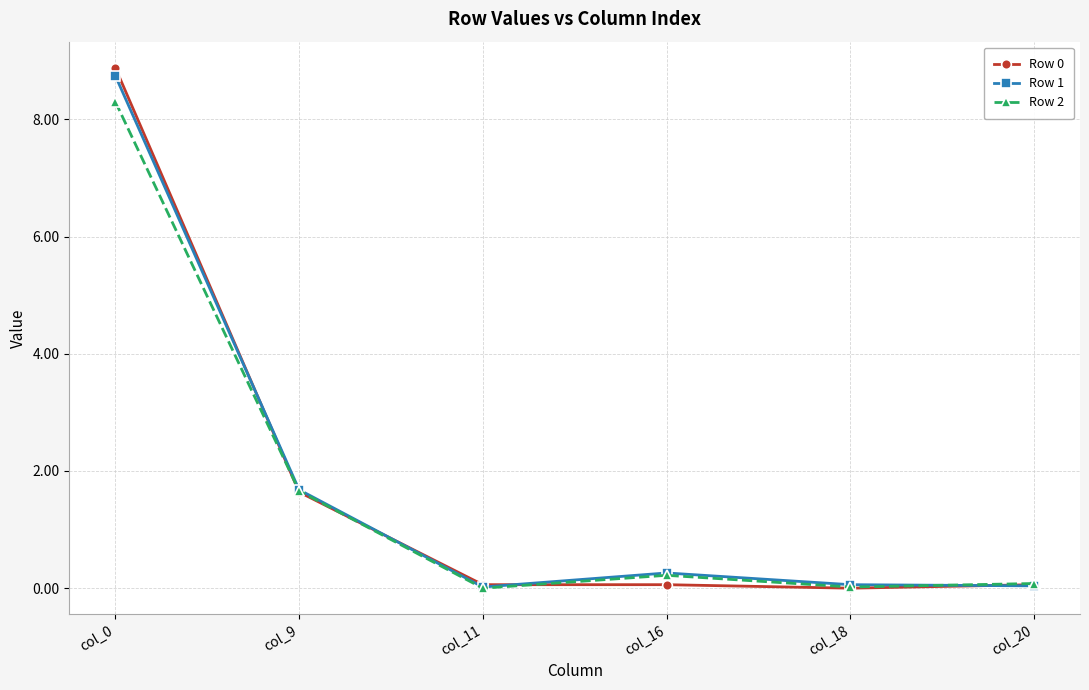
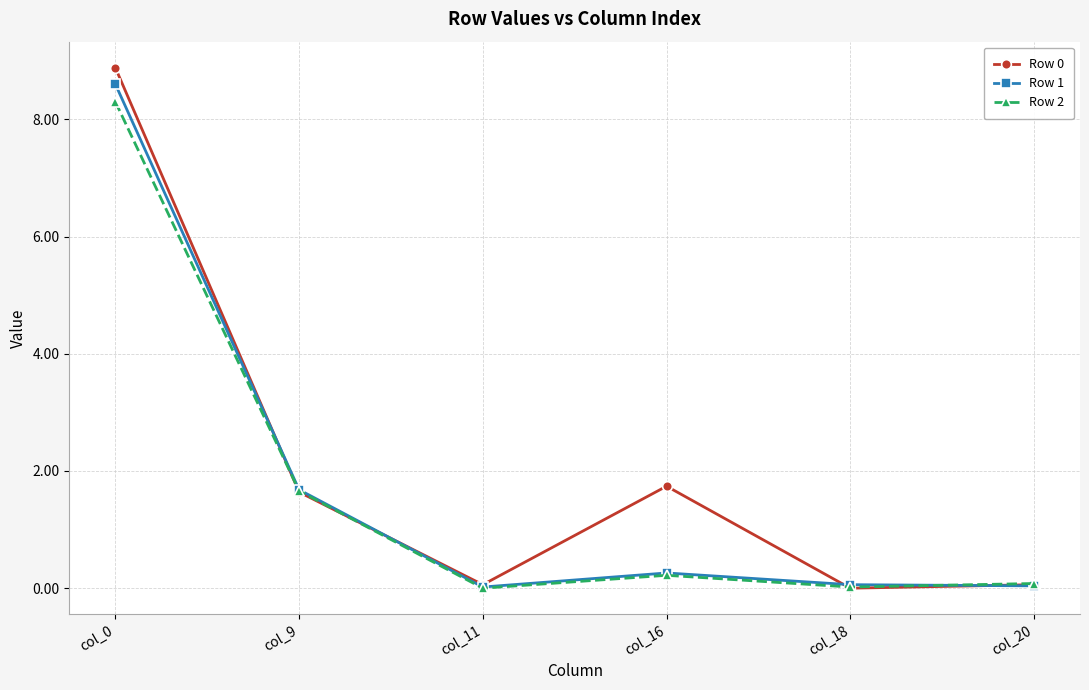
Row 1, col_0: 8.7 -> 8.6
Row 0, col_16: 0.1 -> 1.7
